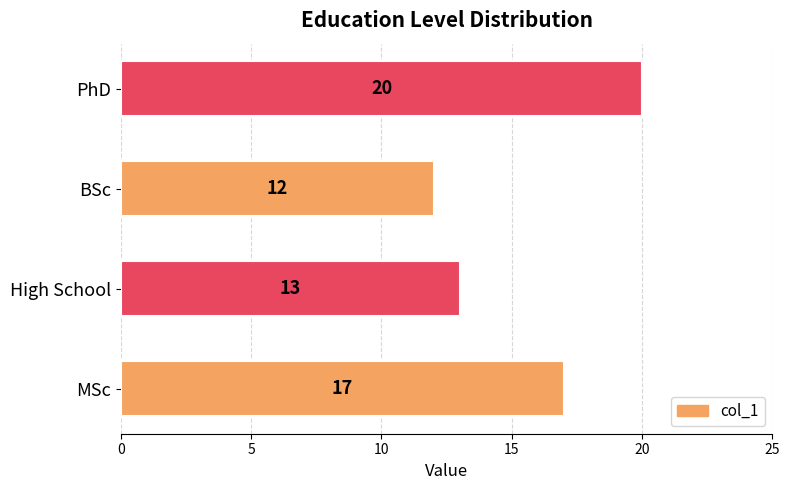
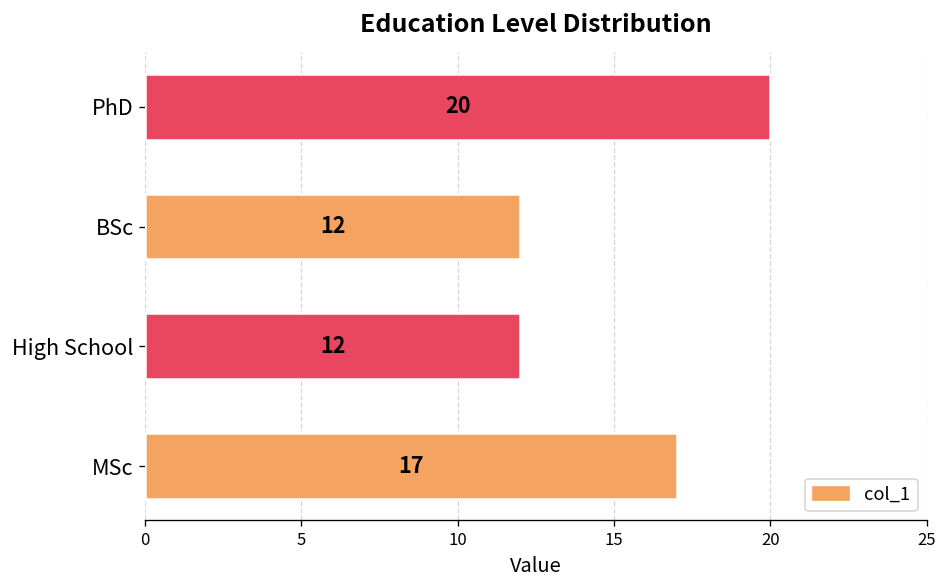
High School: 13 -> 12
